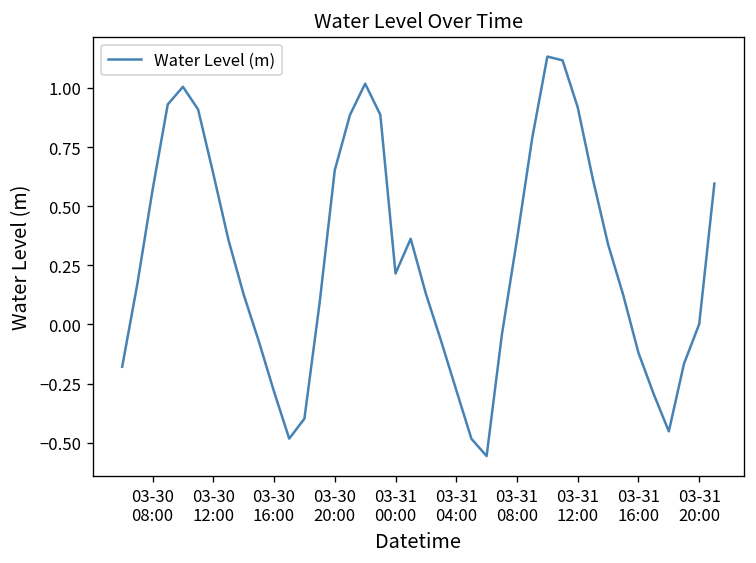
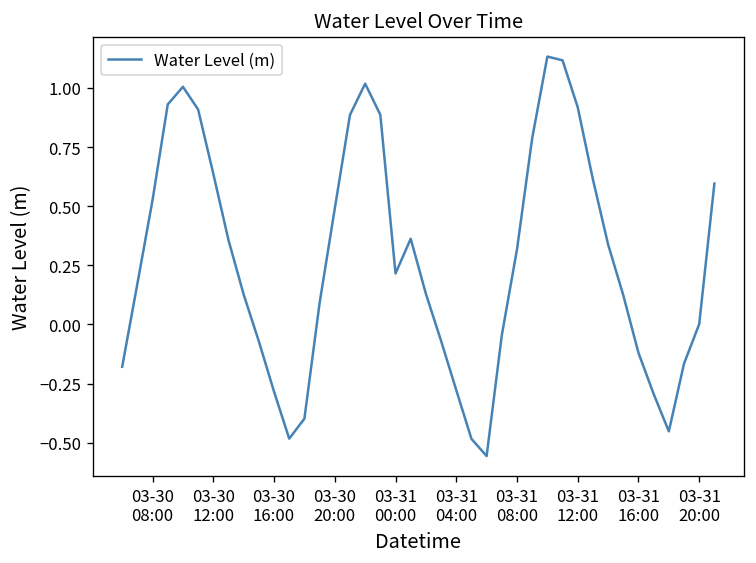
03-30 08:00: 0.57 -> 0.53
03-30 20:00: 0.65 -> 0.49
03-31 08:00: 0.36 -> 0.32
